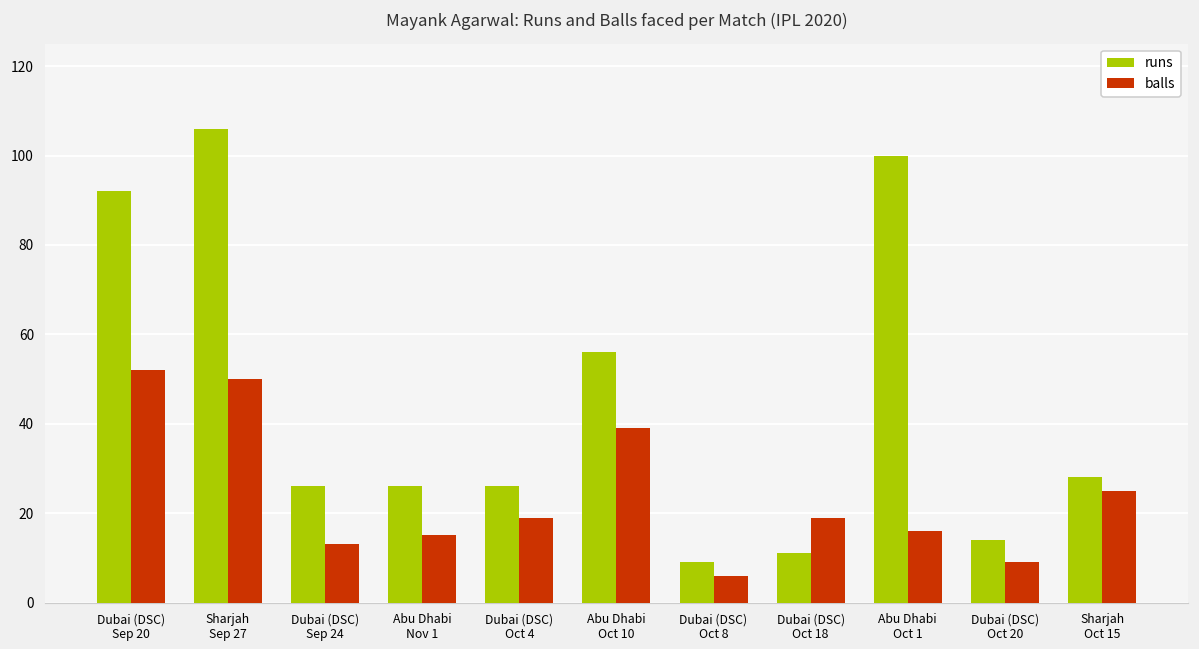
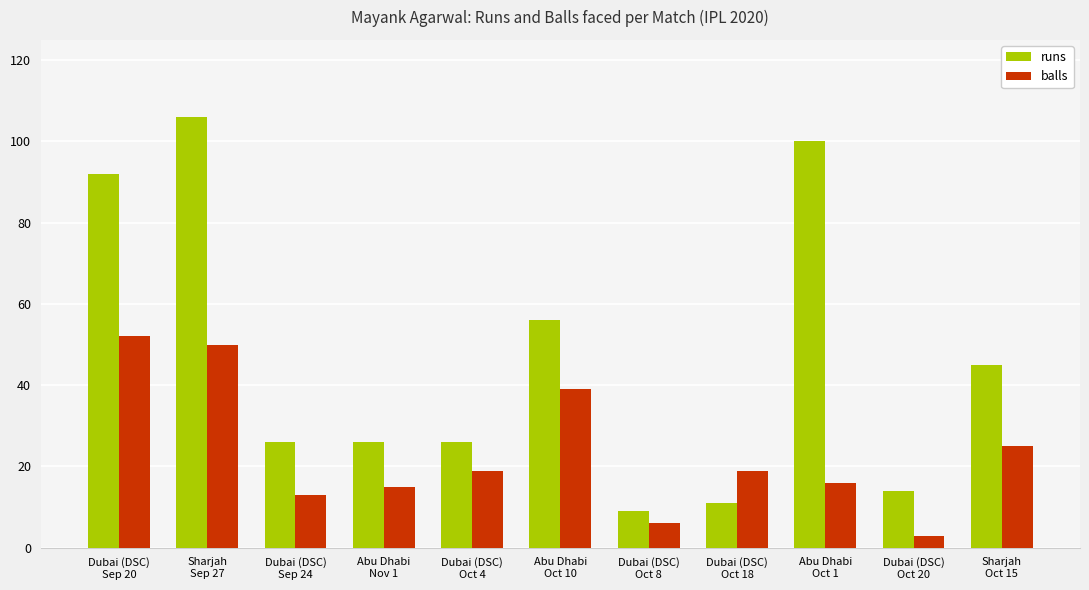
balls, Dubai (DSC) Oct 20: 9 -> 3
runs, Sharjah Oct 15: 28 -> 45
